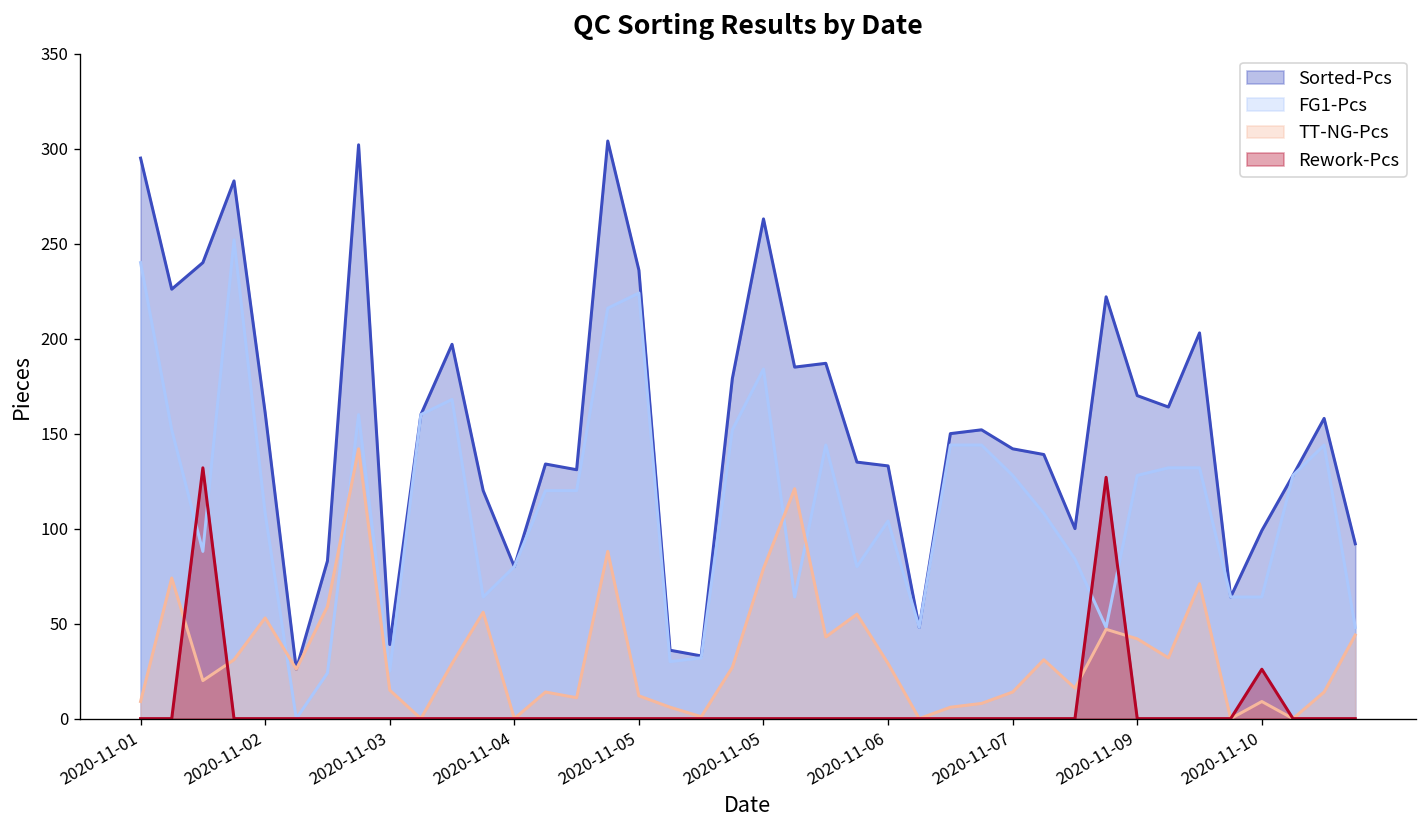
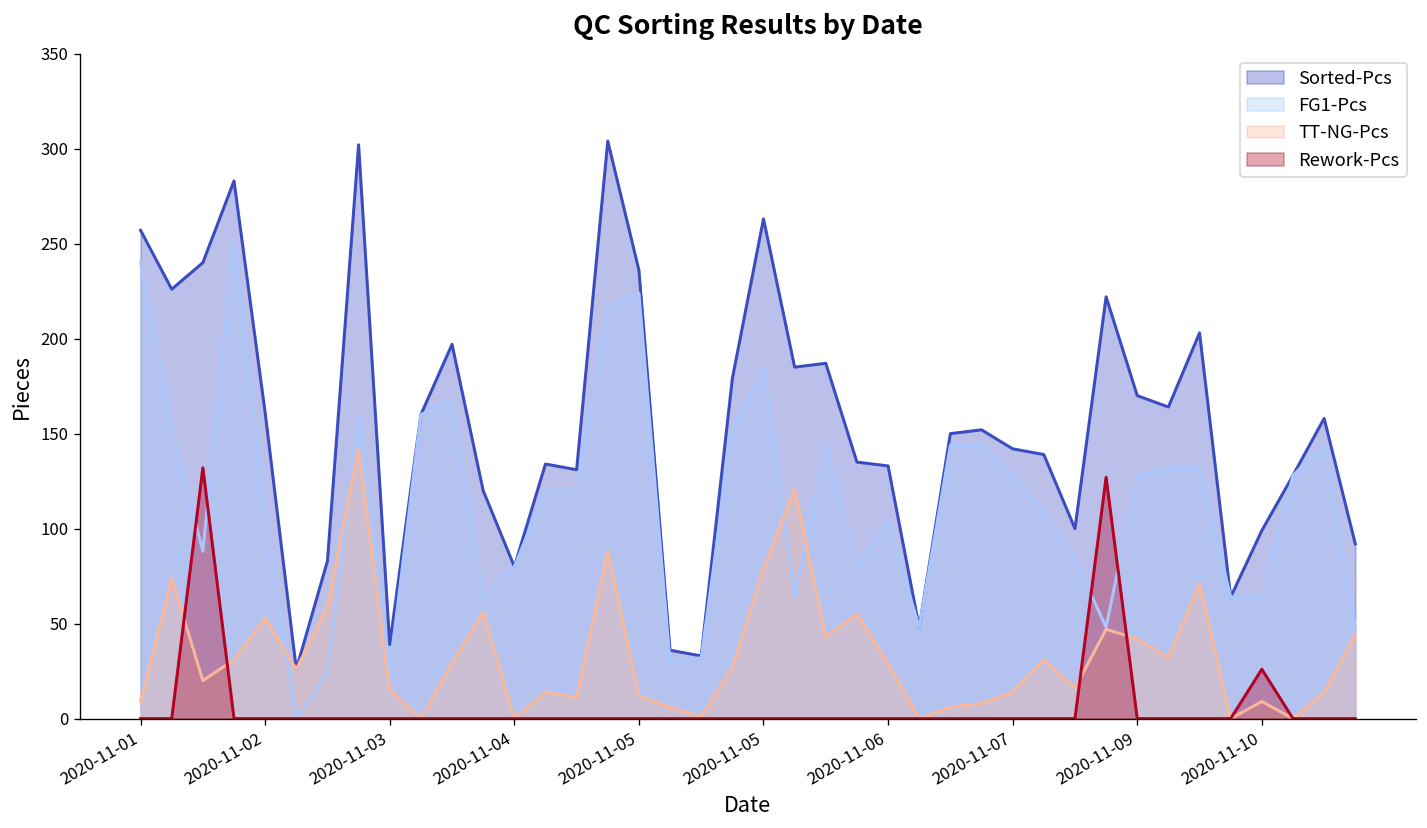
Sorted-Pcs, 2020-11-01: 295 -> 257
